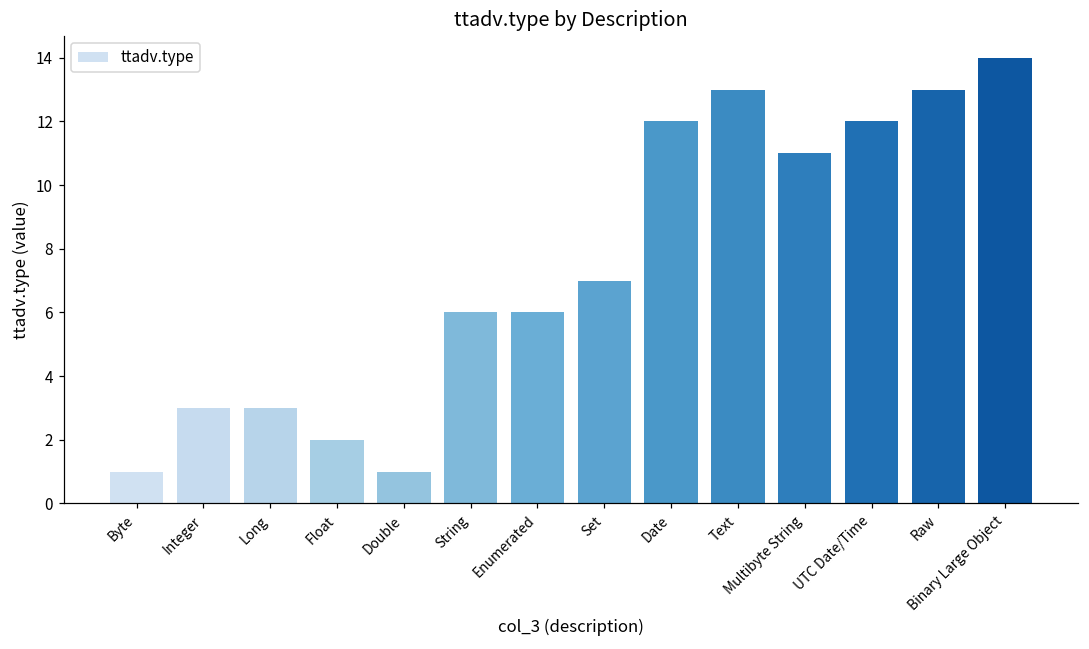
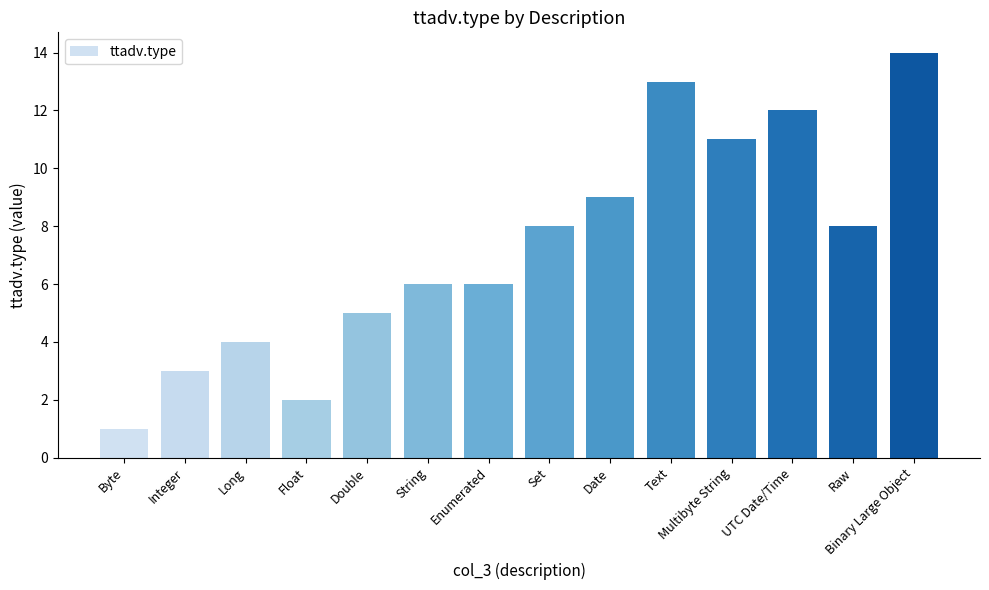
Long: 3 -> 4
Double: 1 -> 5
Set: 7 -> 8
Date: 12 -> 9
Raw: 13 -> 8
